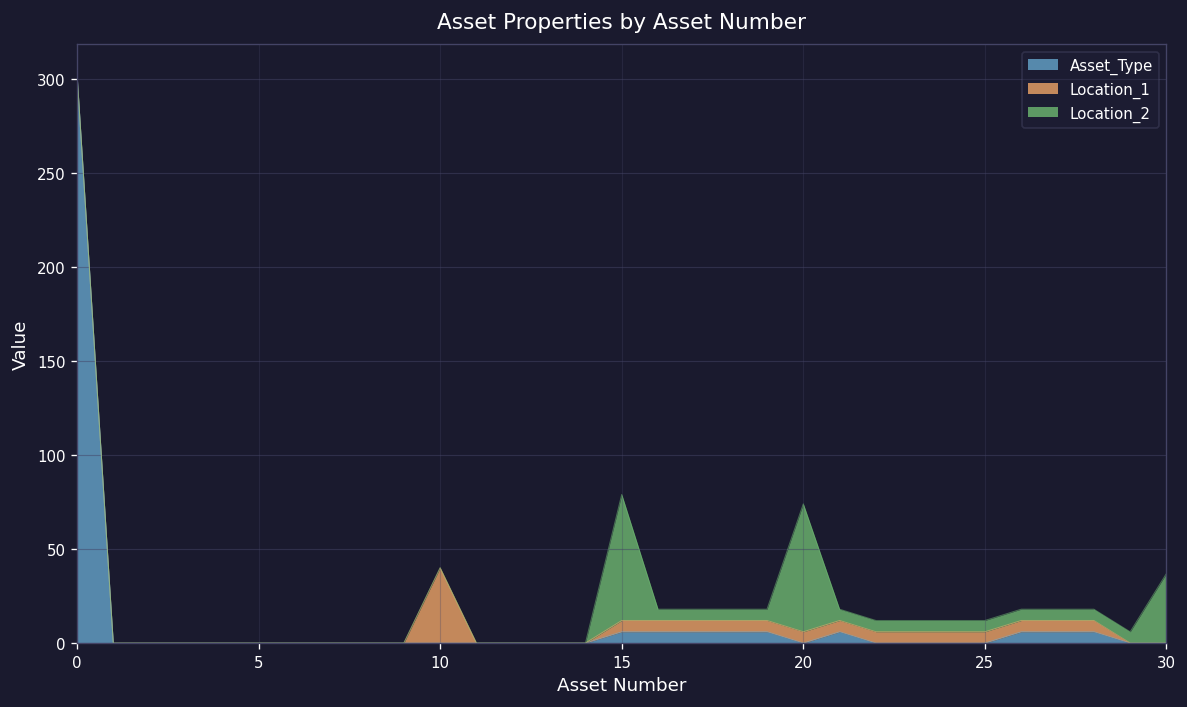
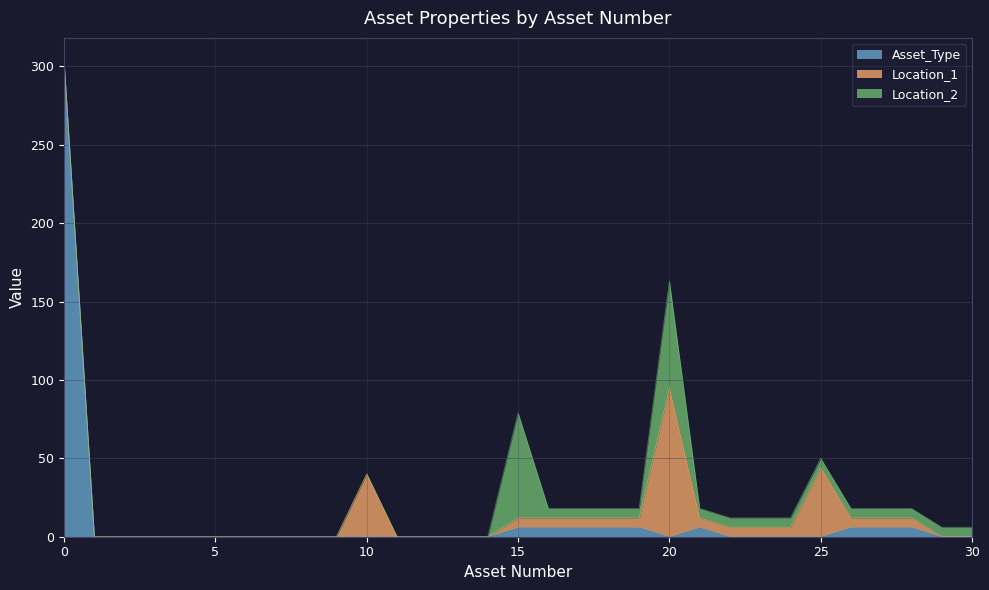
Location_1, 20: 6 -> 95
Location_1, 25: 6 -> 44
Location_2, 30: 37 -> 6
